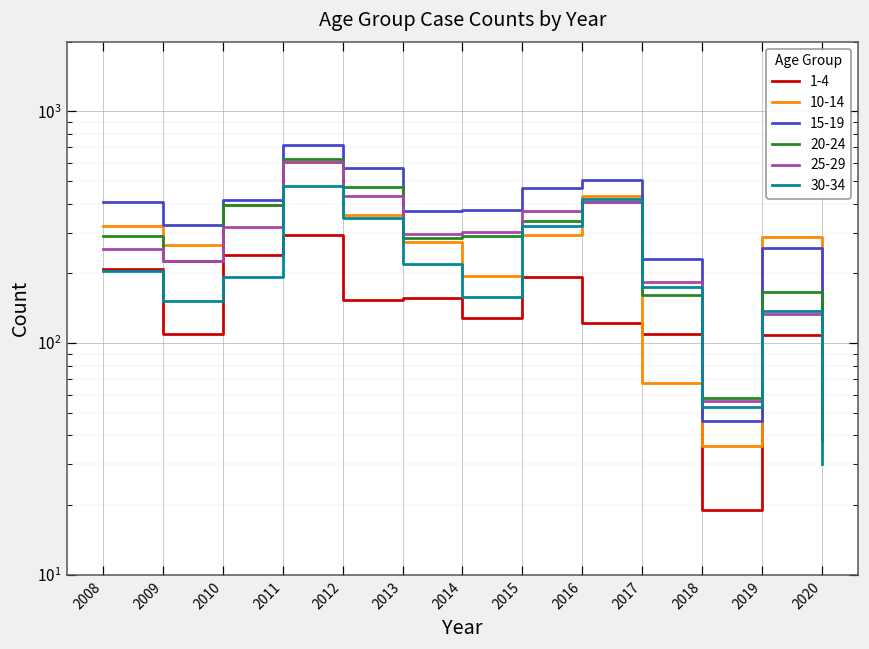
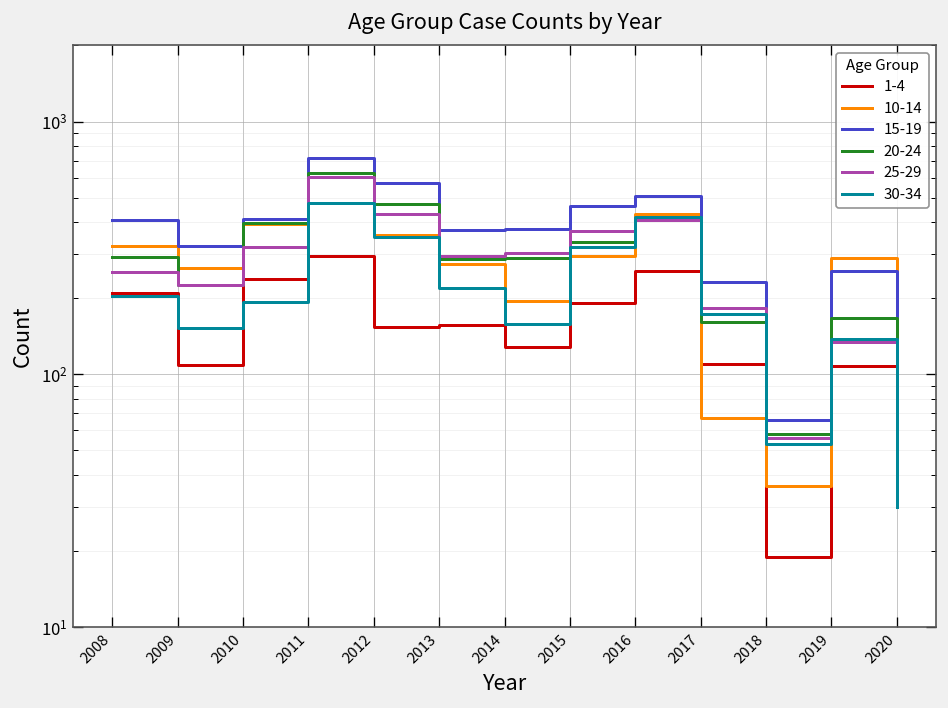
1-4, 2016: 120 -> 260
15-19, 2018: 46 -> 66
